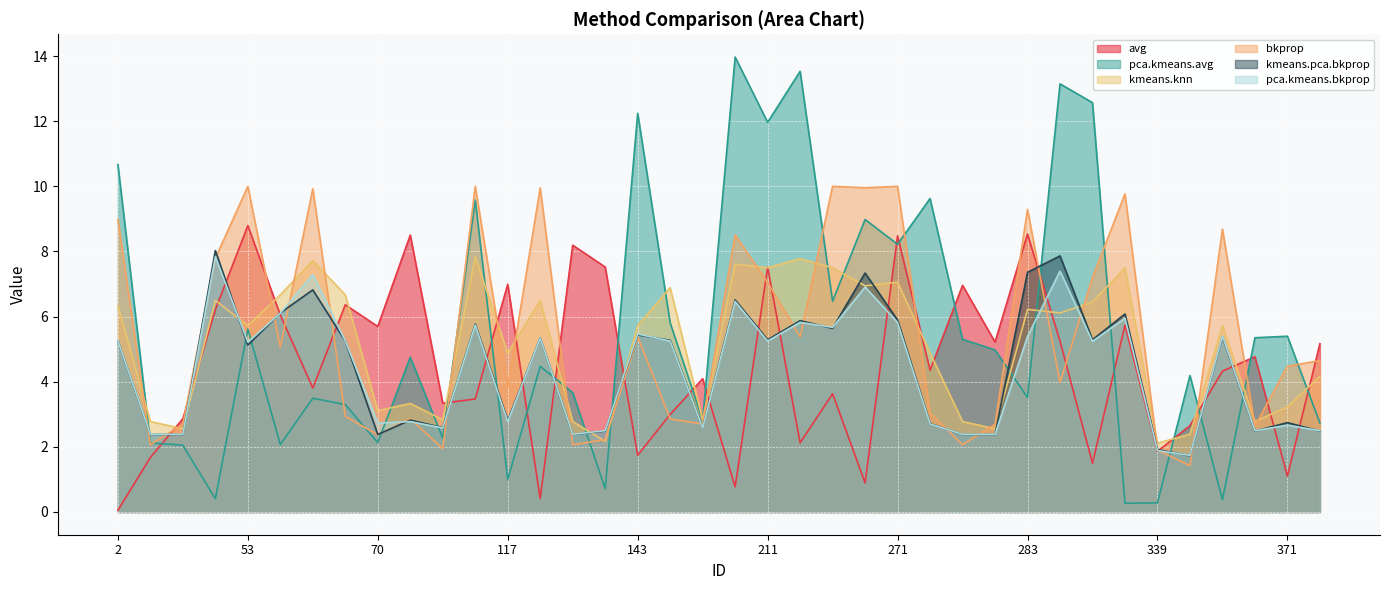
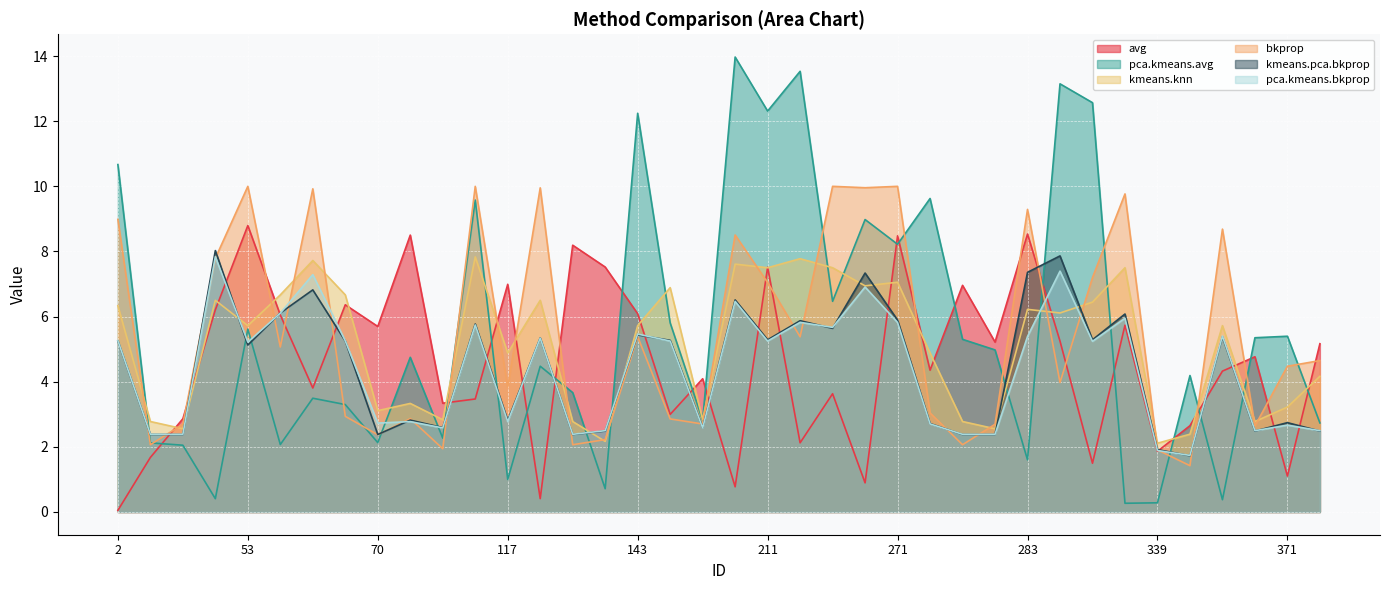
avg, 143: 1.7 -> 6.1
pca.kmeans.avg, 211: 12.0 -> 12.3
pca.kmeans.avg, 283: 3.5 -> 1.6
